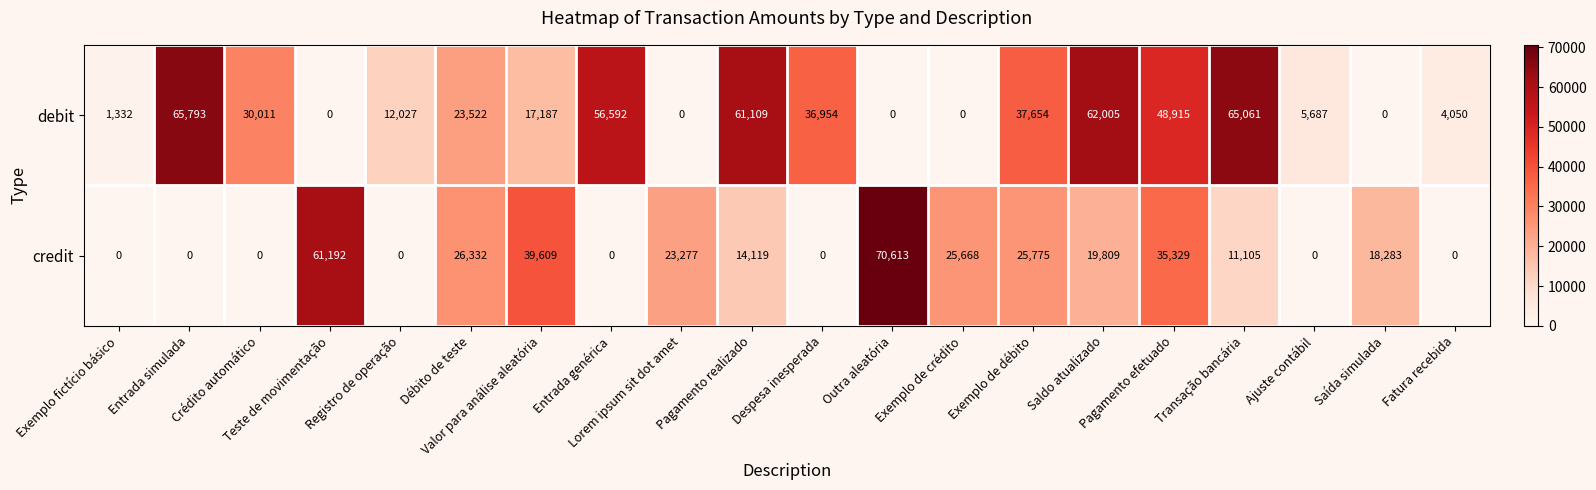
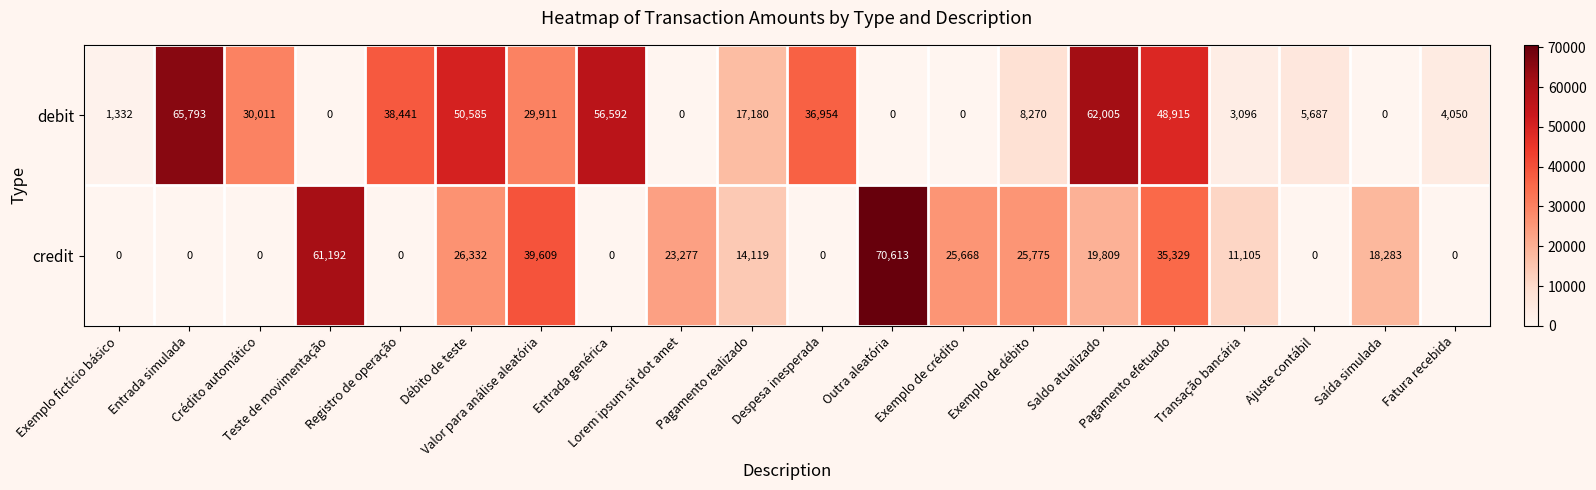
debit, Registro de operação: 12,027 -> 38,441
debit, Débito de teste: 23,522 -> 50,585
debit, Valor para análise aleatória: 17,187 -> 29,911
debit, Pagamento realizado: 61,109 -> 17,180
debit, Exemplo de débito: 37,654 -> 8,270
debit, Transação bancária: 65,061 -> 3,096
